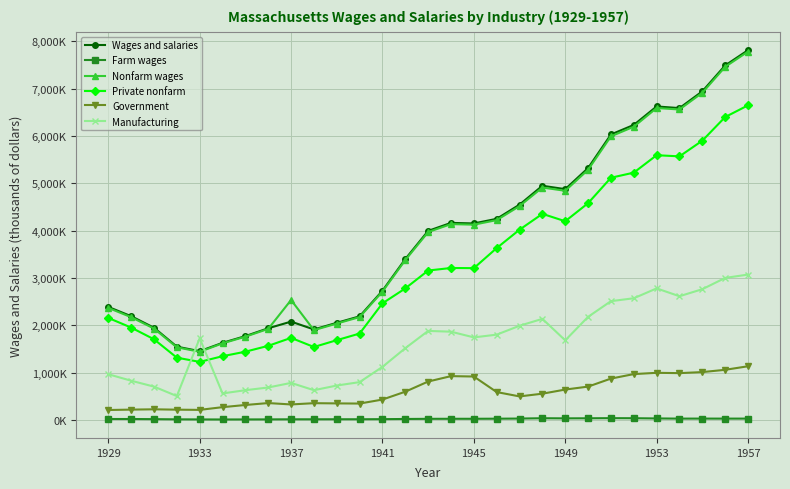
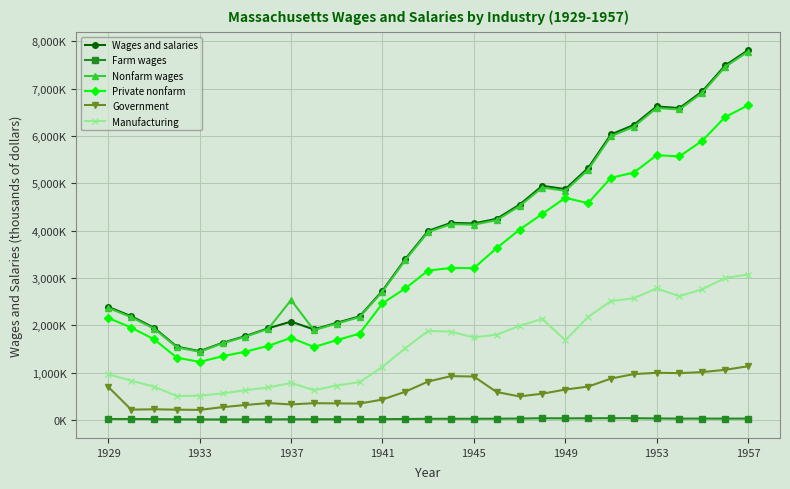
Government, 1929: 200,000 -> 700,000
Manufacturing, 1933: 1,700,000 -> 500,000
Private nonfarm, 1949: 4,200,000 -> 4,700,000
